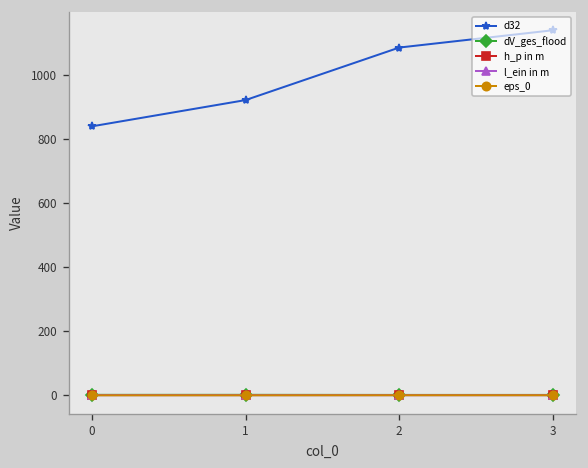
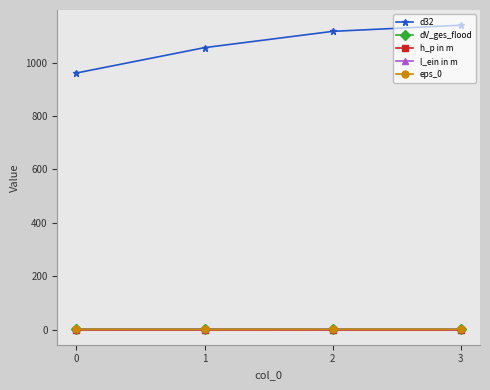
d32, 0: 840 -> 960
d32, 1: 920 -> 1060
d32, 2: 1090 -> 1120
